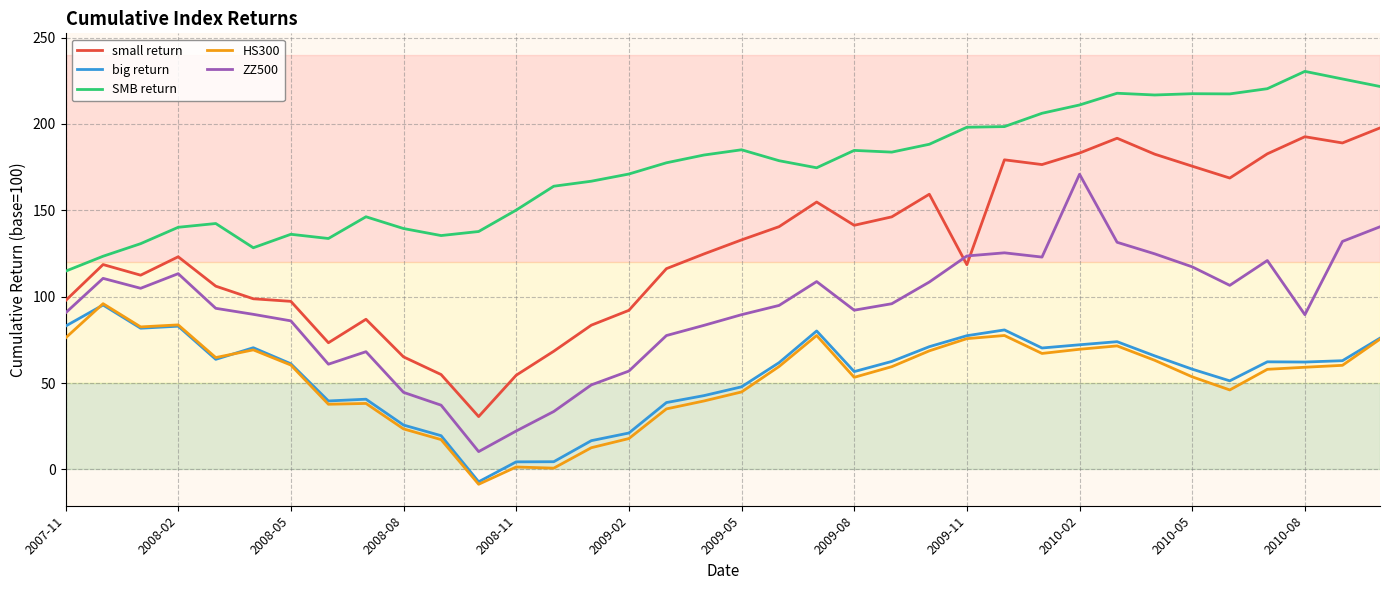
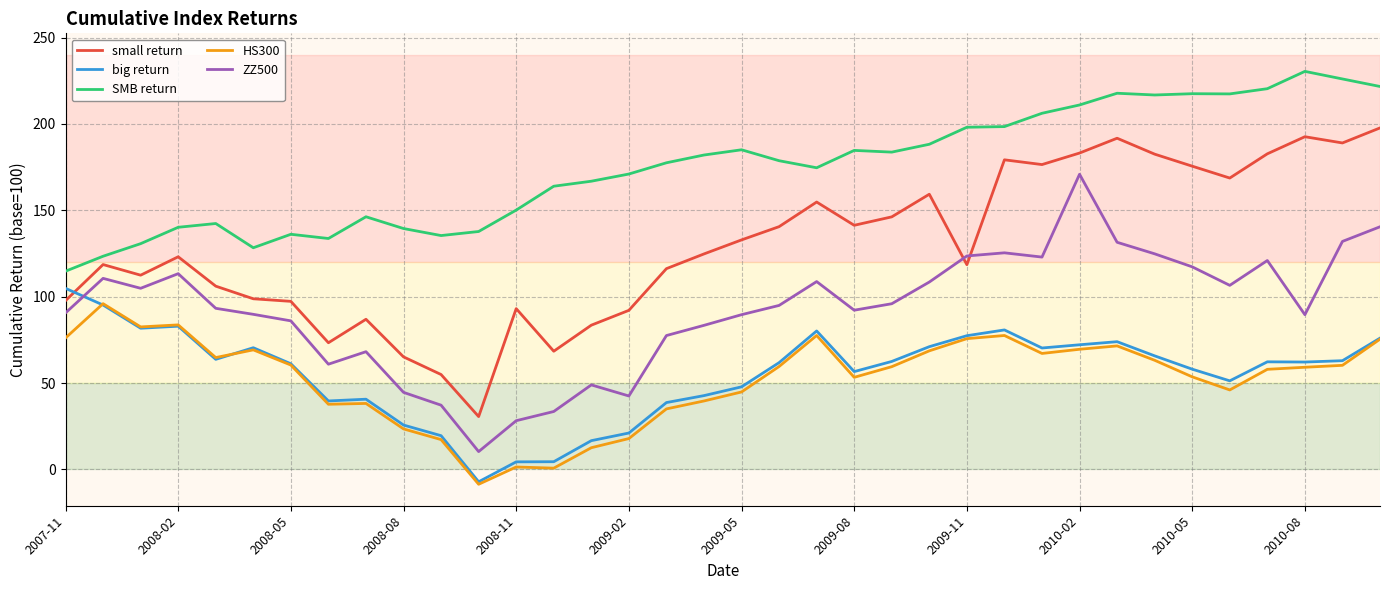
big return, 2007-11: 83 -> 105
small return, 2008-11: 55 -> 93
ZZ500, 2008-11: 22 -> 28
ZZ500, 2009-02: 57 -> 43
